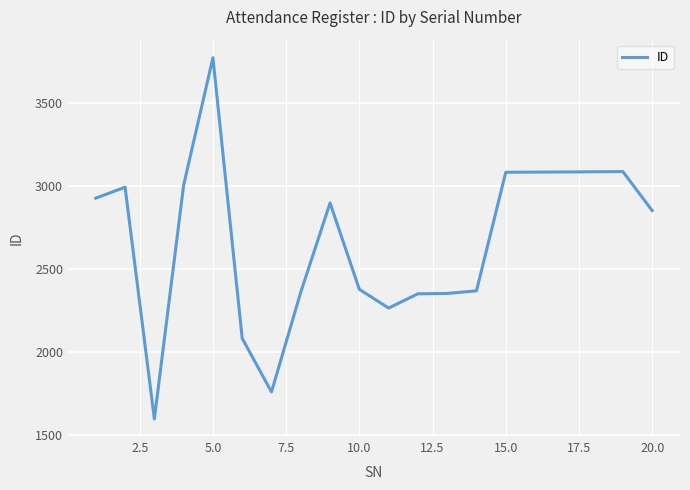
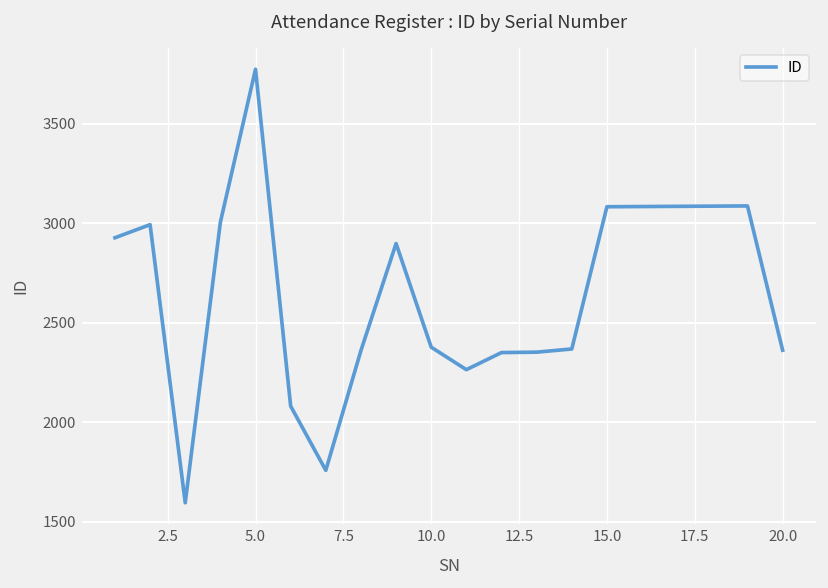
20.0: 2850 -> 2360
